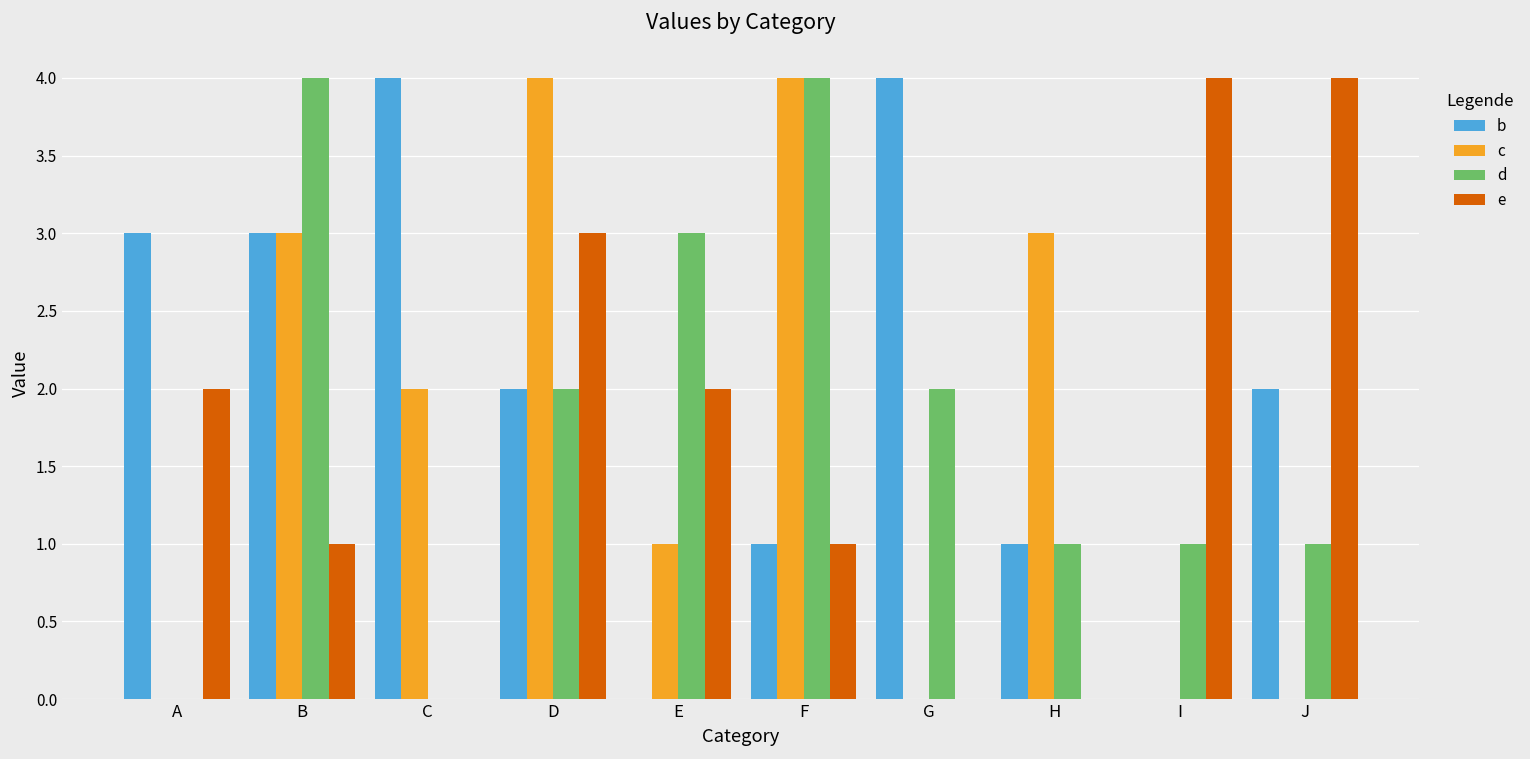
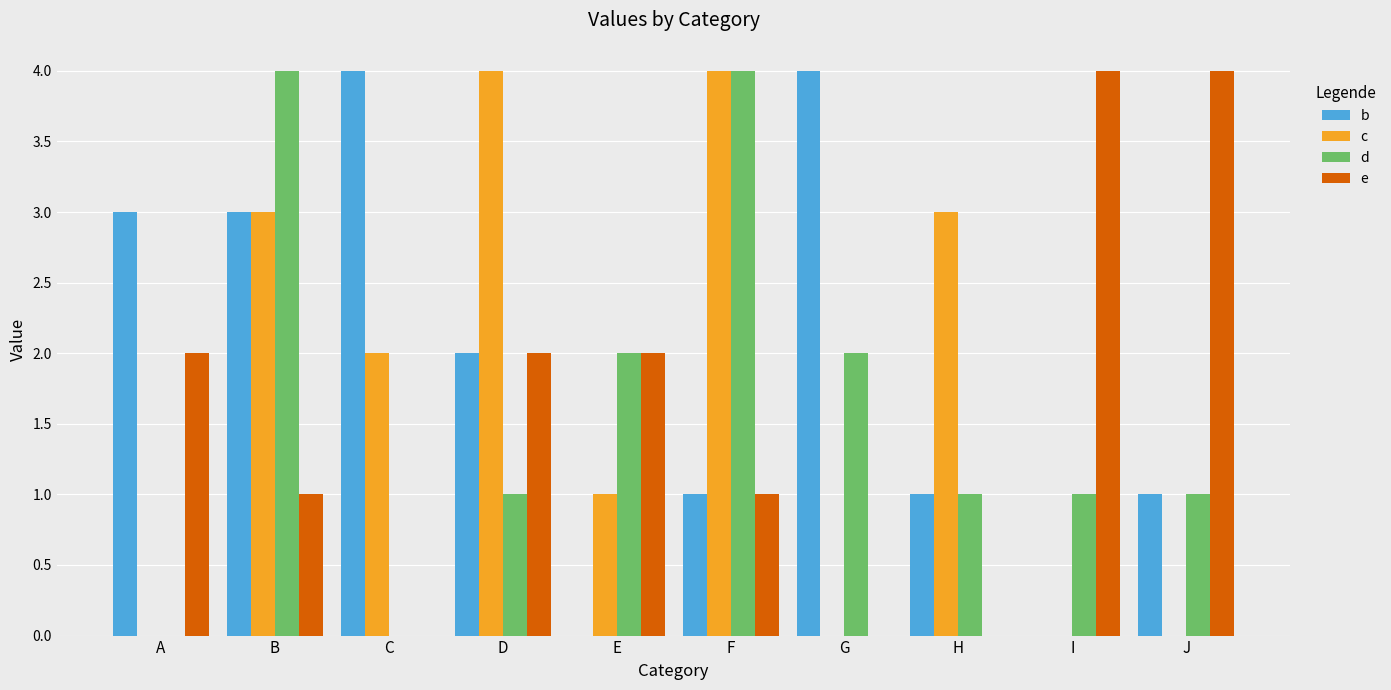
d, D: 2 -> 1
e, D: 3 -> 2
d, E: 3 -> 2
b, J: 2 -> 1
